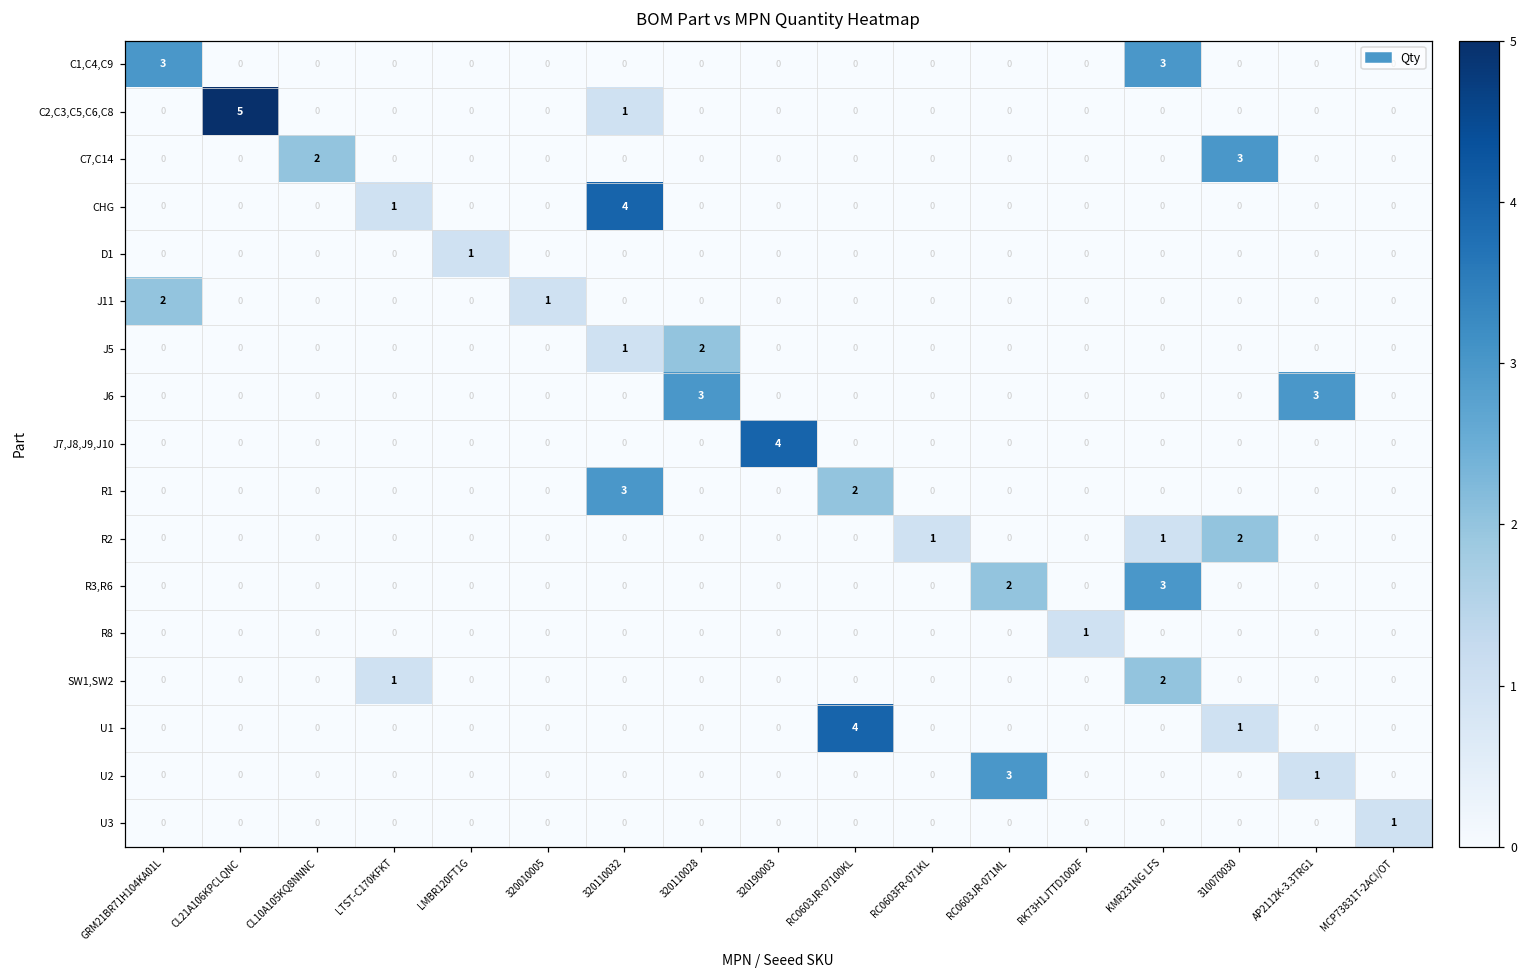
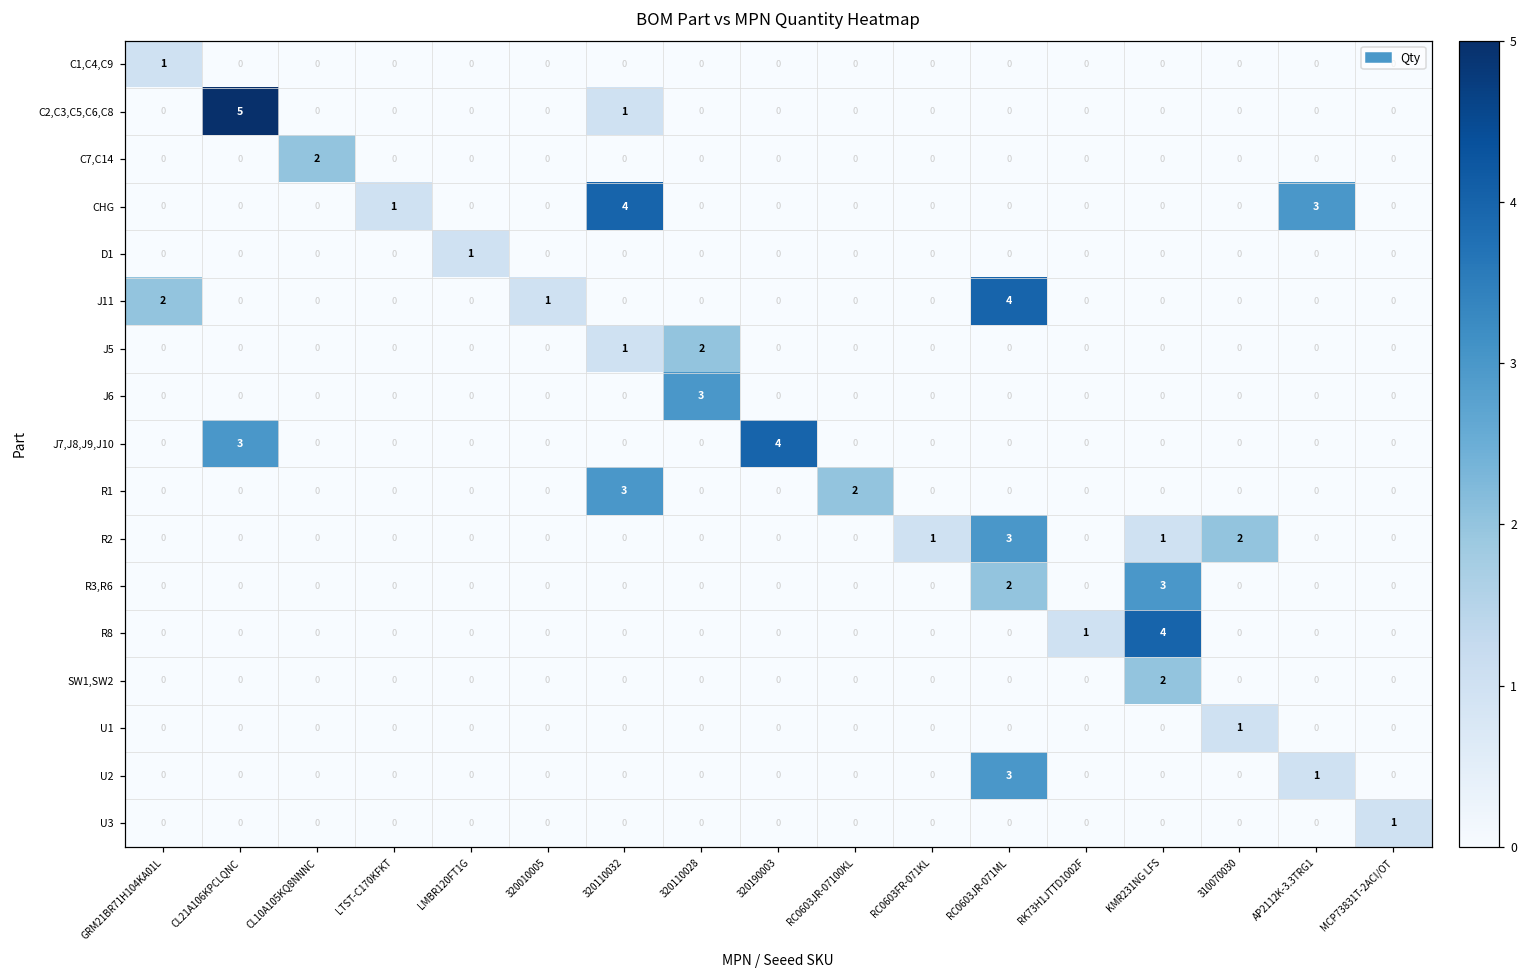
C1,C4,C9, GRM21BR71H104KA01L: 3 -> 1
C1,C4,C9, KMR231NG LFS: 3 -> 0
C7,C14, 310070030: 3 -> 0
CHG, AP2112K-3.3TRG1: 0 -> 3
J11, RC0603JR-071ML: 0 -> 4
J6, AP2112K-3.3TRG1: 3 -> 0
J7,J8,J9,J10, CL21A106KPCLQNC: 0 -> 3
R2, RC0603JR-071ML: 0 -> 3
R8, KMR231NG LFS: 0 -> 4
SW1,SW2, LTST-C170KFKT: 1 -> 0
U1, RC0603JR-07100KL: 4 -> 0
